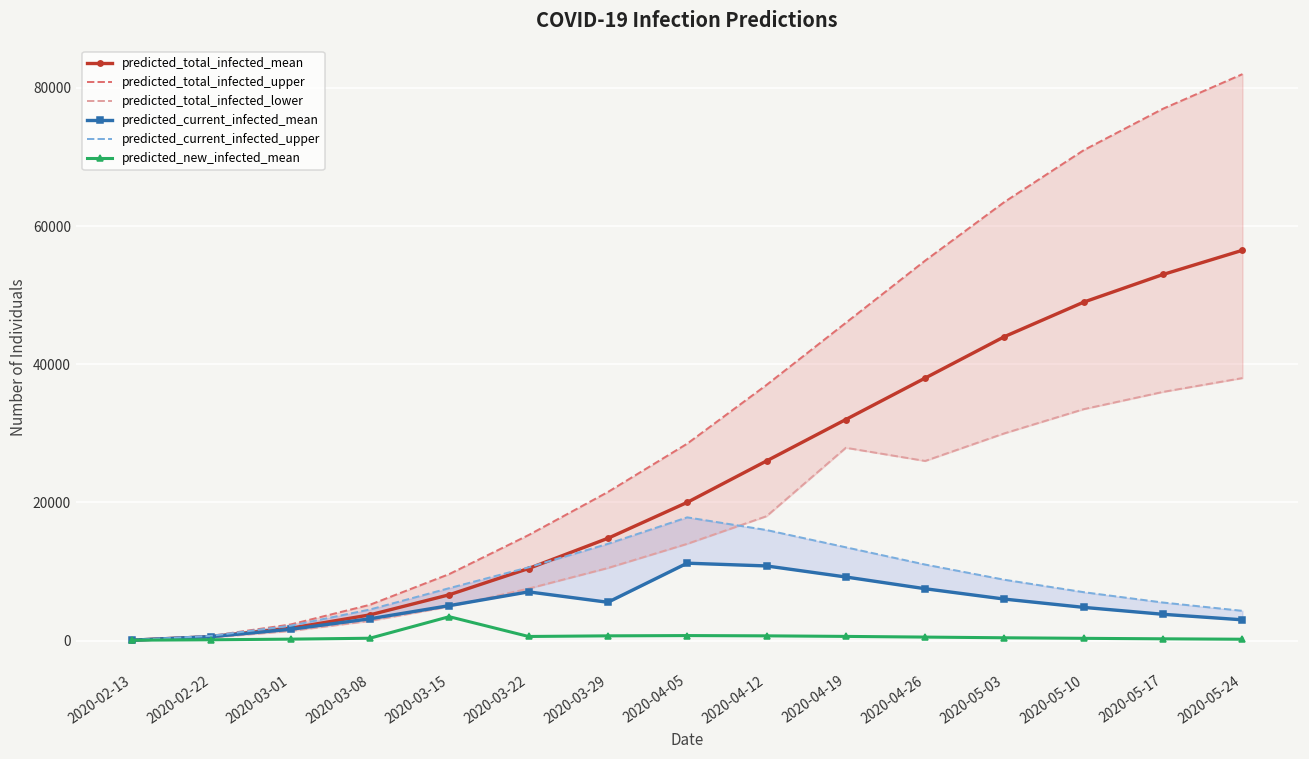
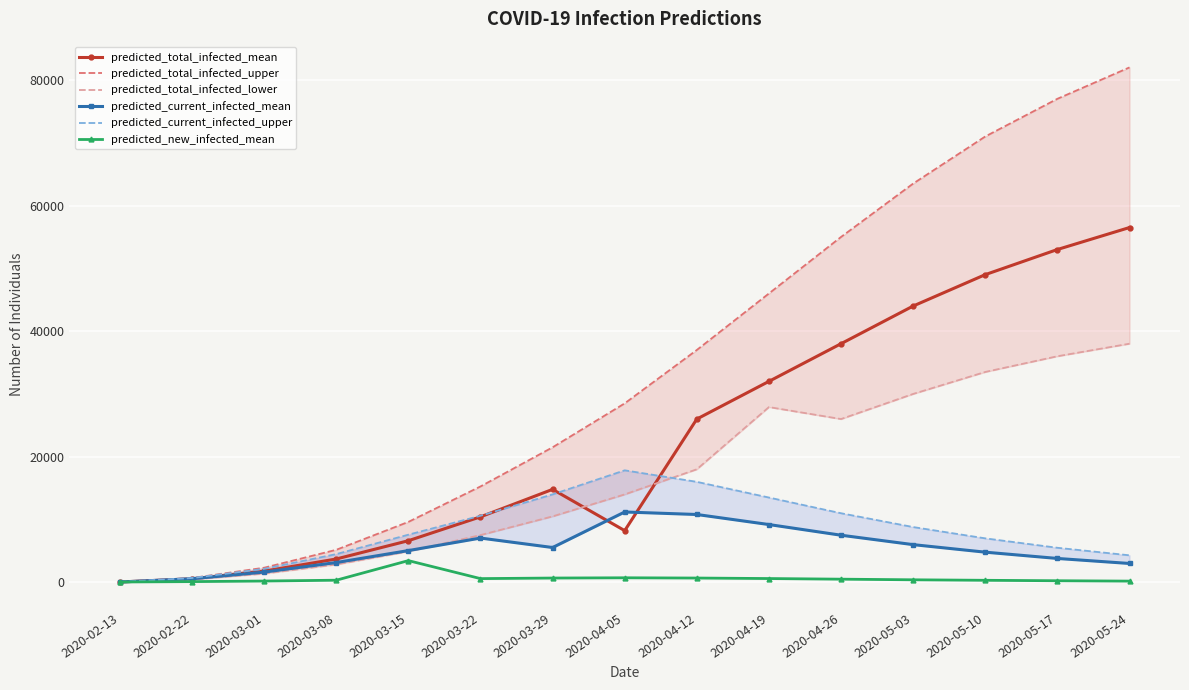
predicted_total_infected_mean, 2020-04-05: 20000 -> 8000
